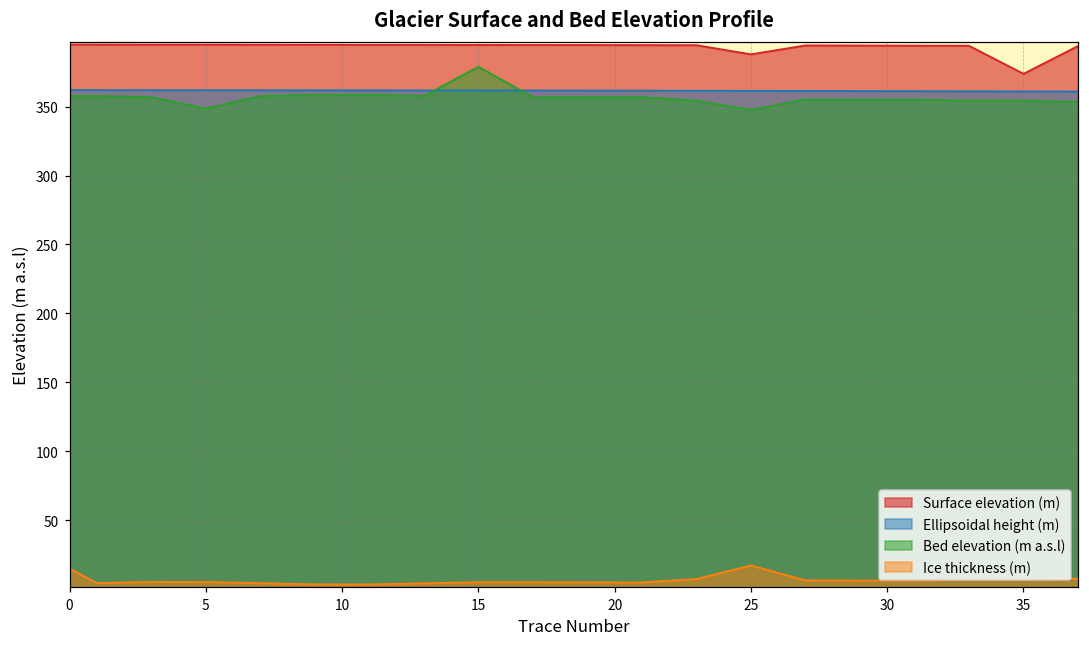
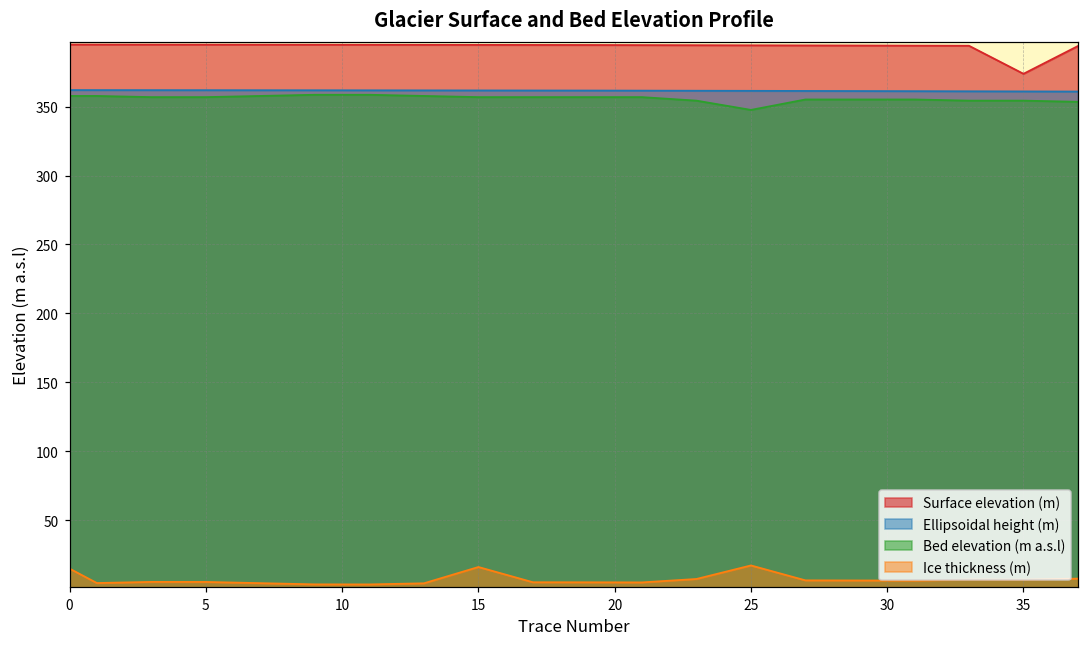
Bed elevation (m a.s.l), 5: 349 -> 357
Bed elevation (m a.s.l), 15: 379 -> 357
Ice thickness (m), 15: 5 -> 16
Surface elevation (m), 25: 388 -> 395
